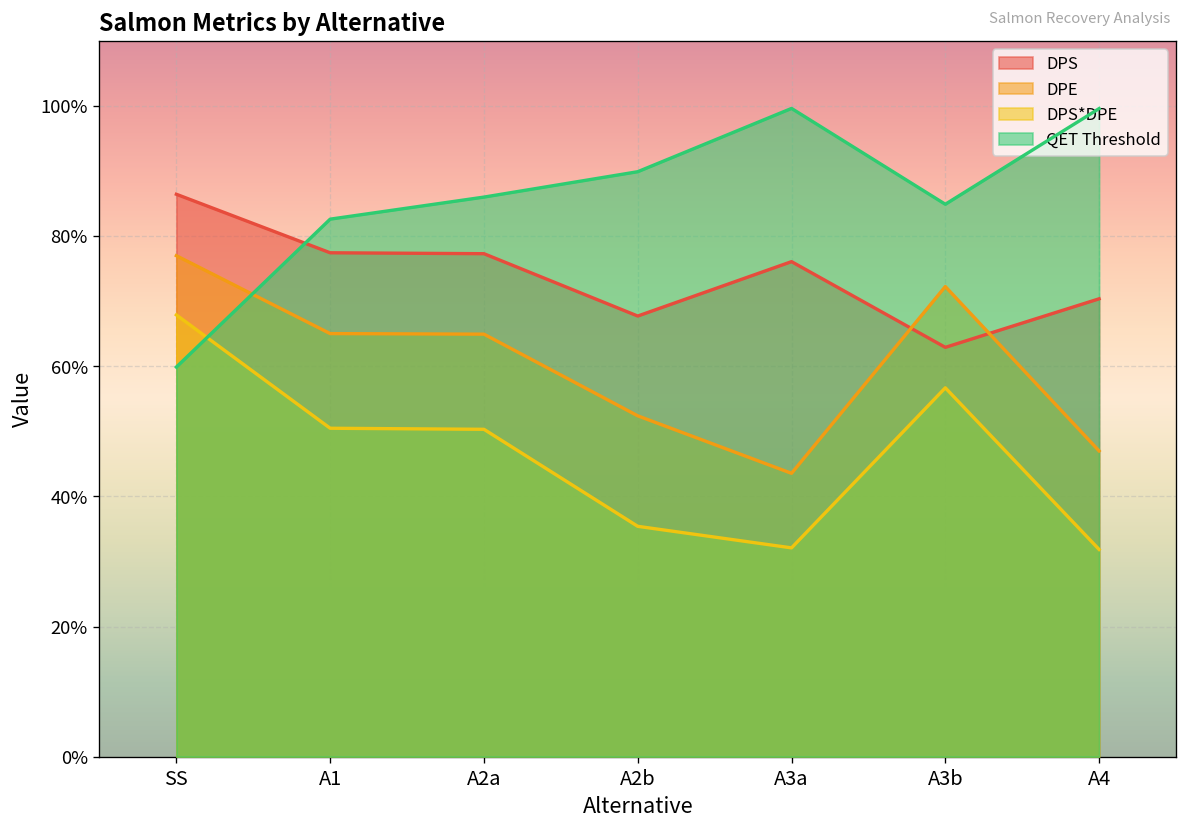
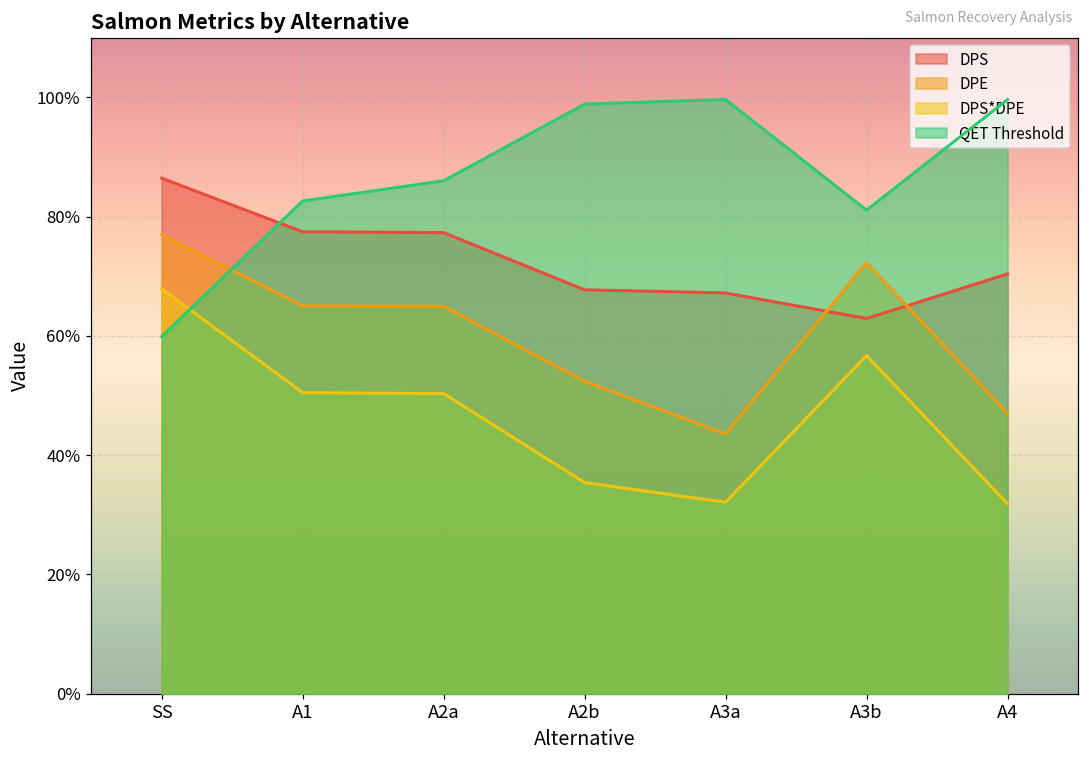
QET Threshold, A2b: 90% -> 99%
DPS, A3a: 76% -> 67%
QET Threshold, A3b: 85% -> 81%
